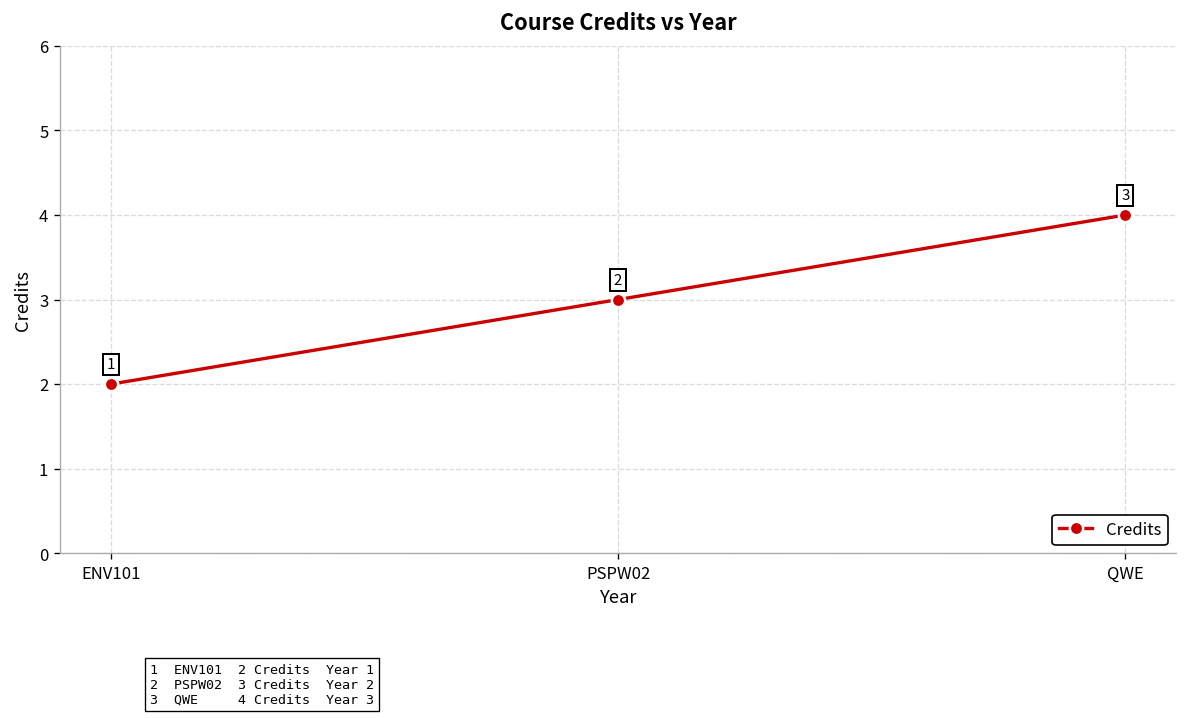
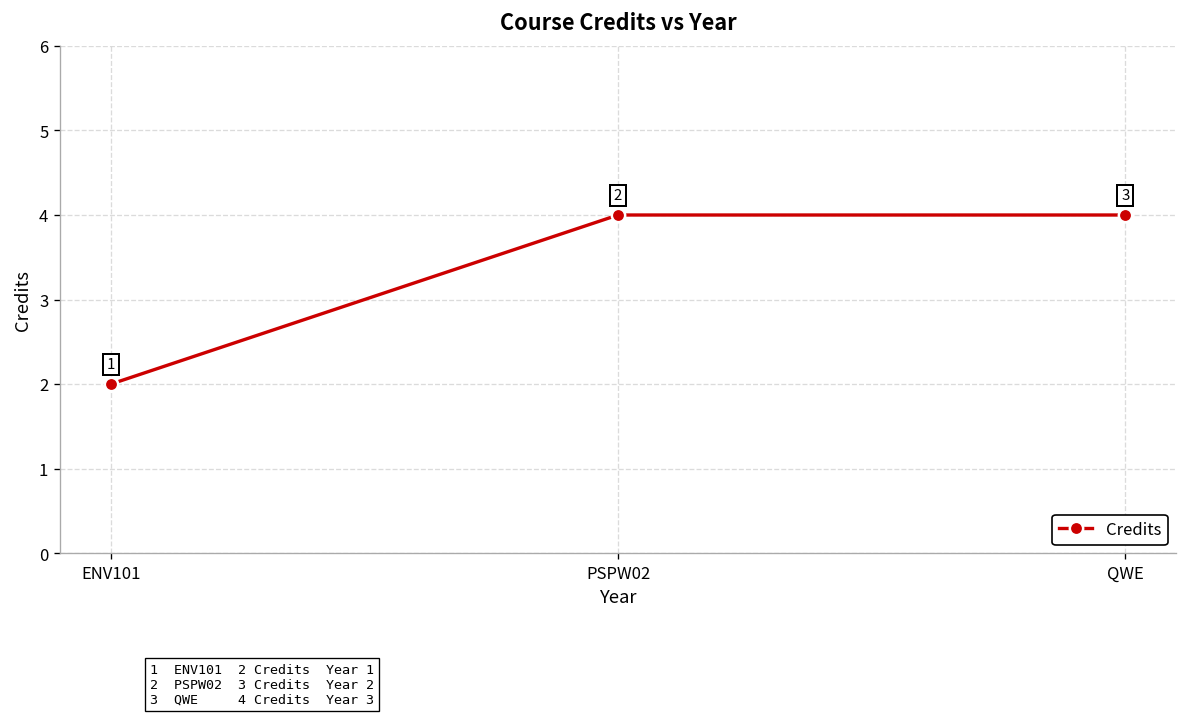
PSPW02: 3 -> 4
